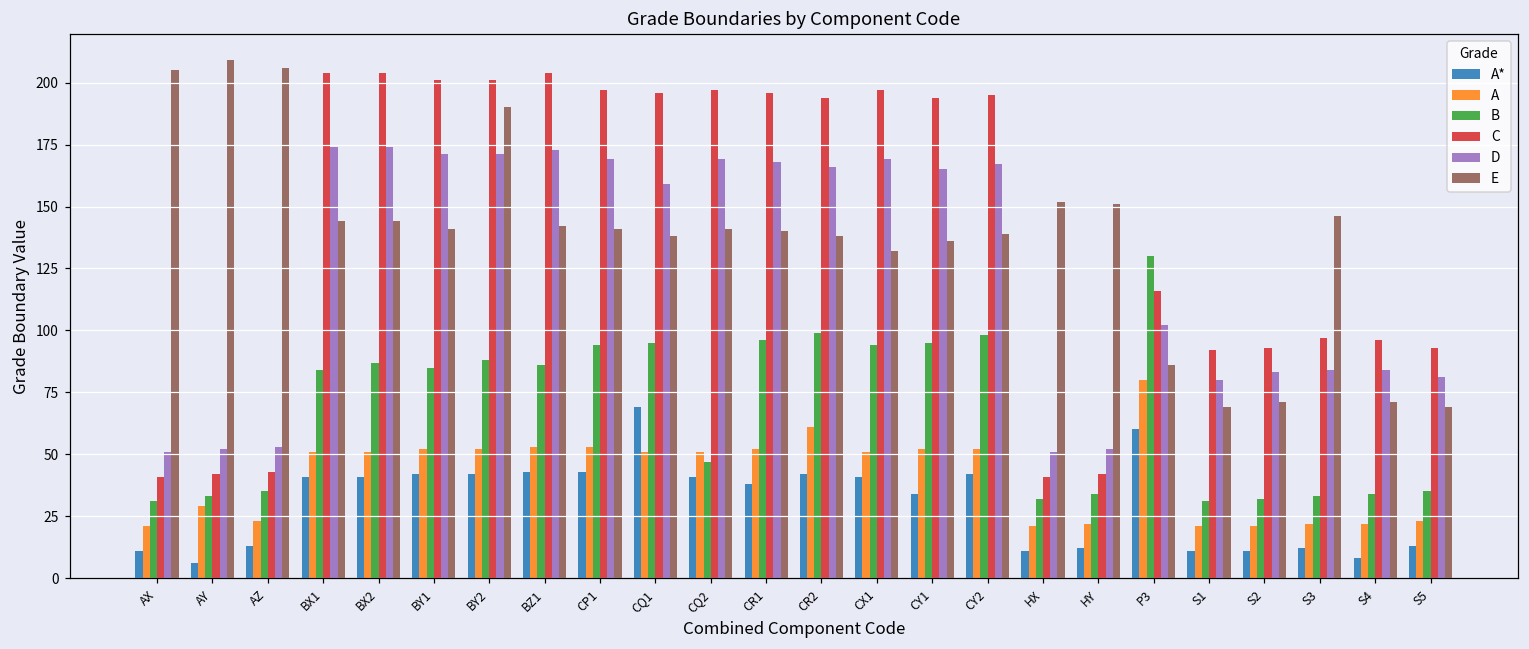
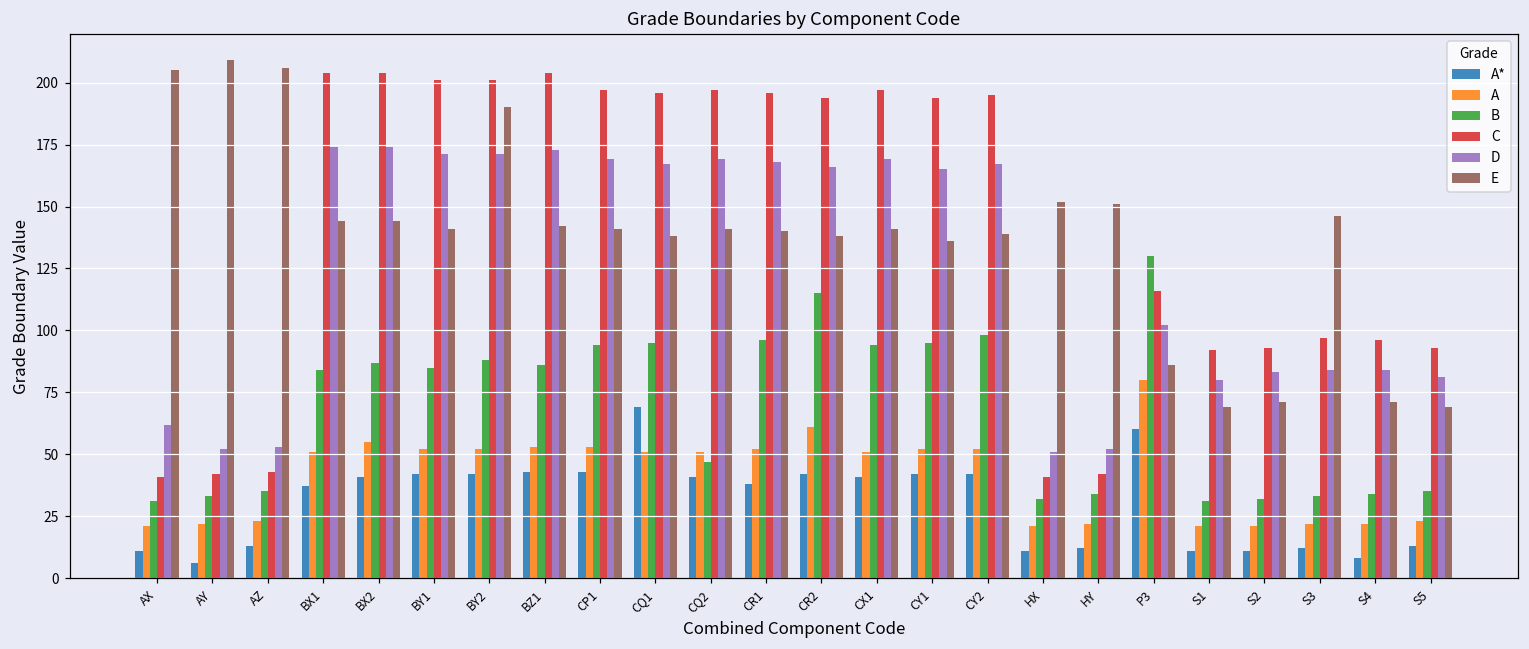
D, AX: 51 -> 62
A, AY: 29 -> 22
A*, BX1: 41 -> 37
A, BX2: 51 -> 55
D, CQ1: 159 -> 167
B, CR2: 99 -> 115
E, CX1: 132 -> 141
A*, CY1: 34 -> 42
